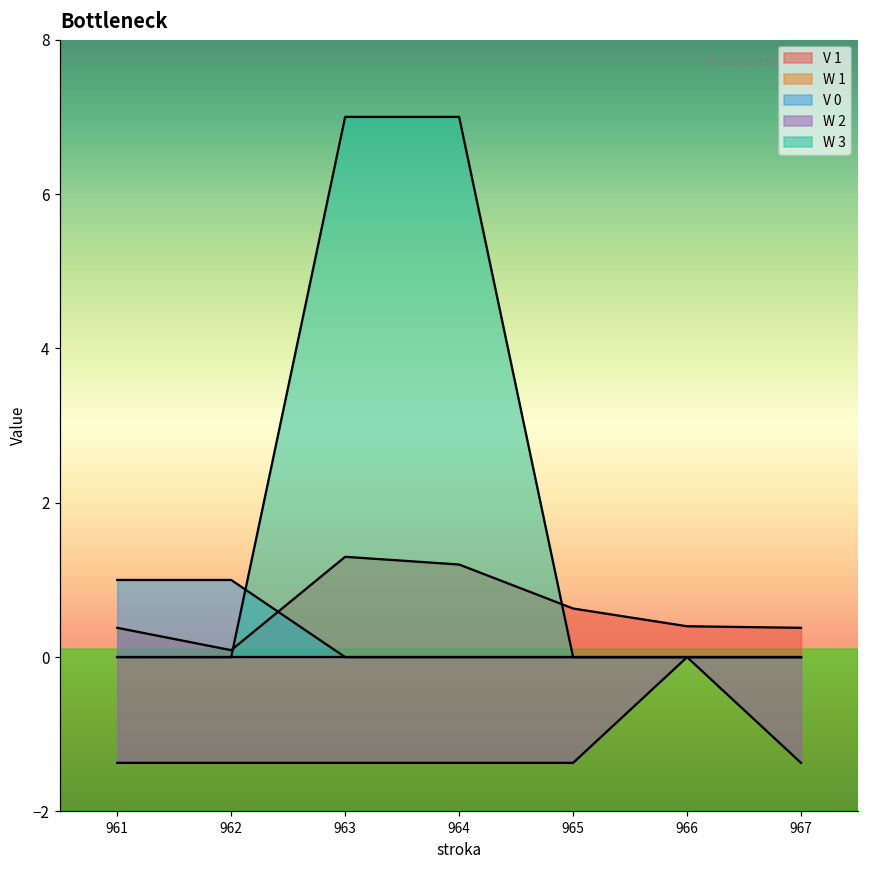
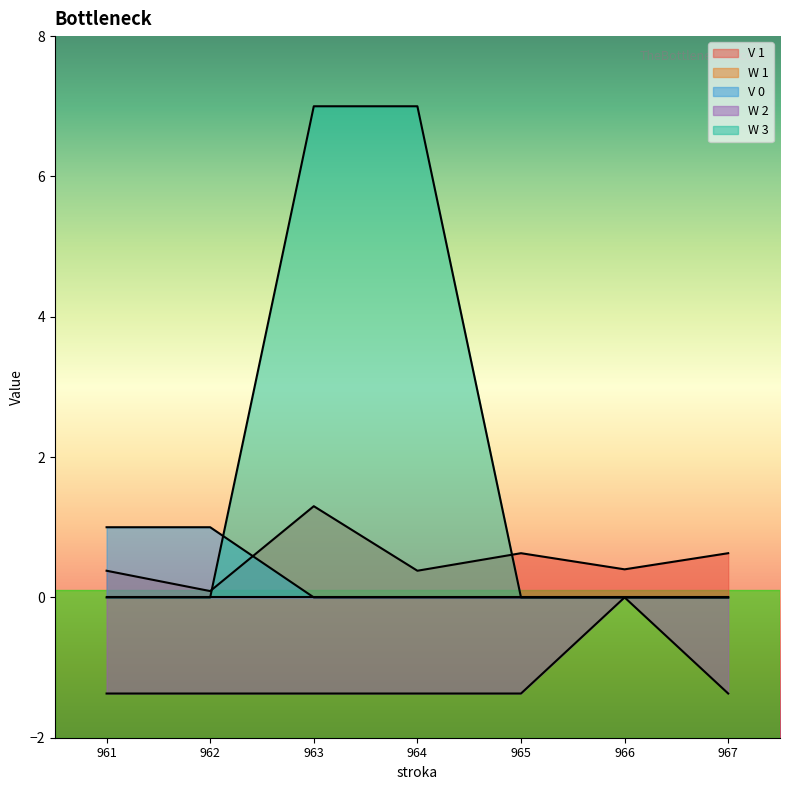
V 1, 964: 1.2 -> 0.4
V 1, 967: 0.4 -> 0.6
